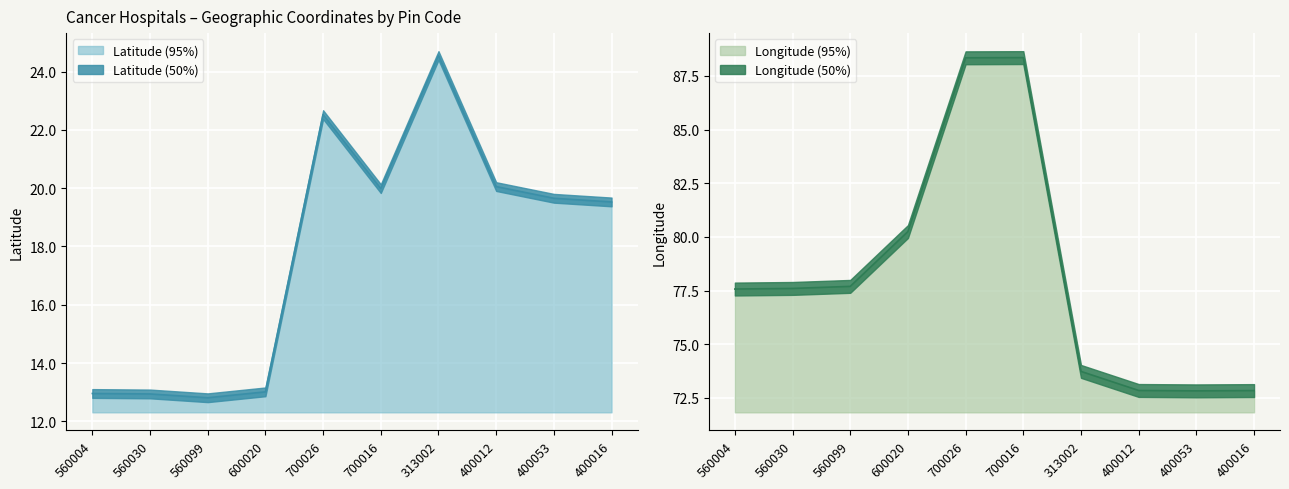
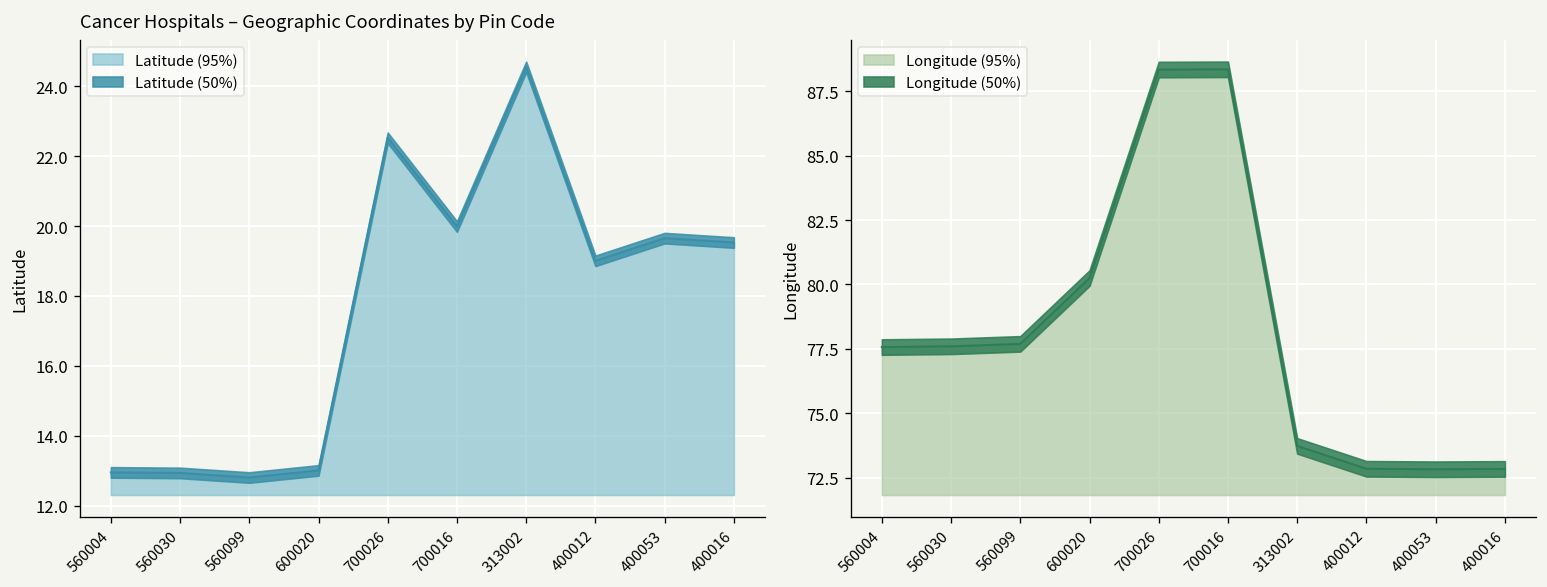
Cancer Hospitals – Geographic Coordinates by Pin Code, Latitude (95%), 400012: 20.1 -> 19.0
